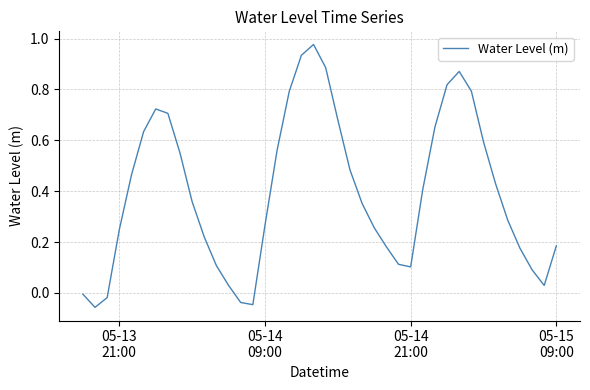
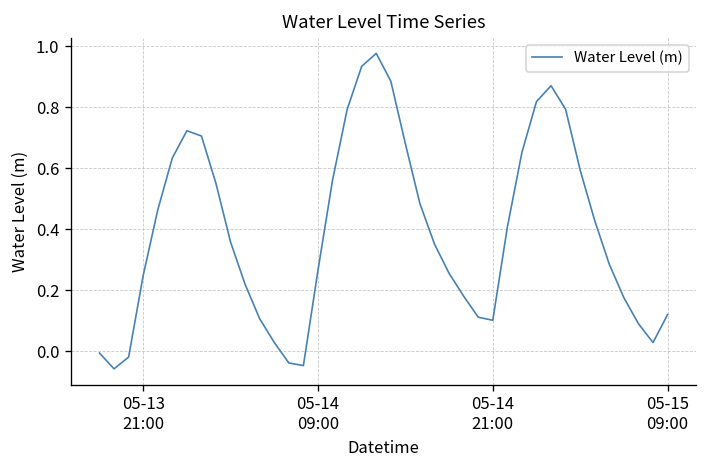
05-15 09:00: 0.18 -> 0.12
